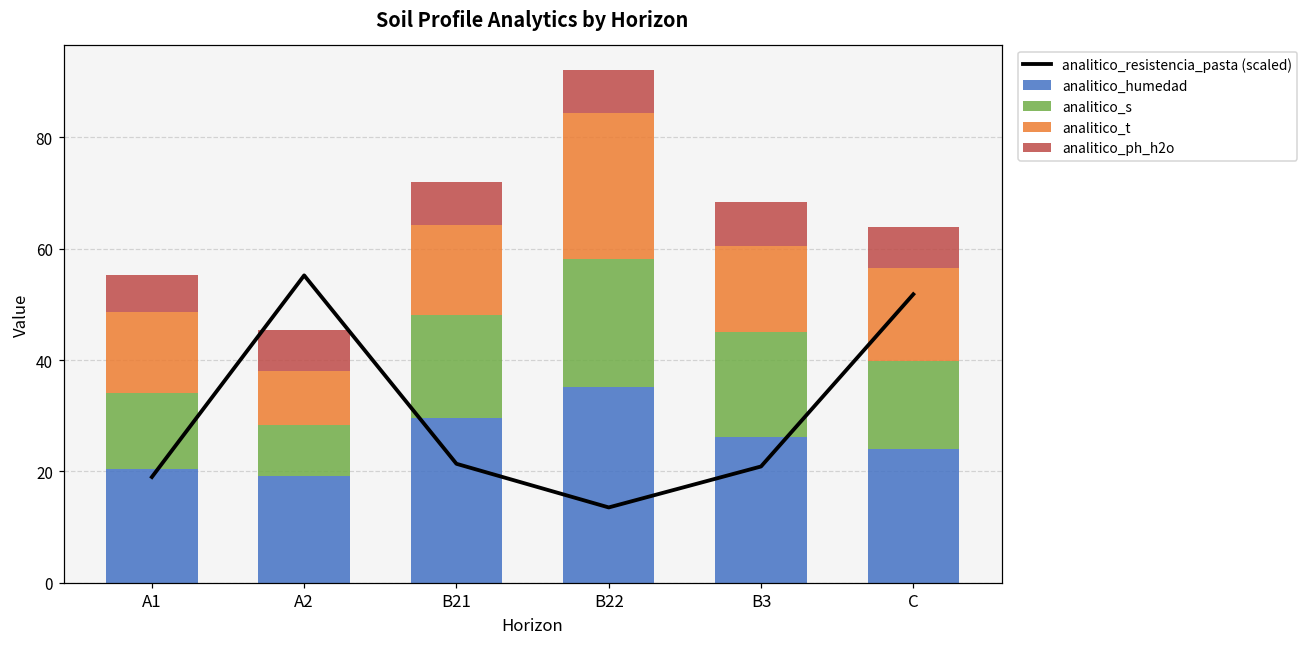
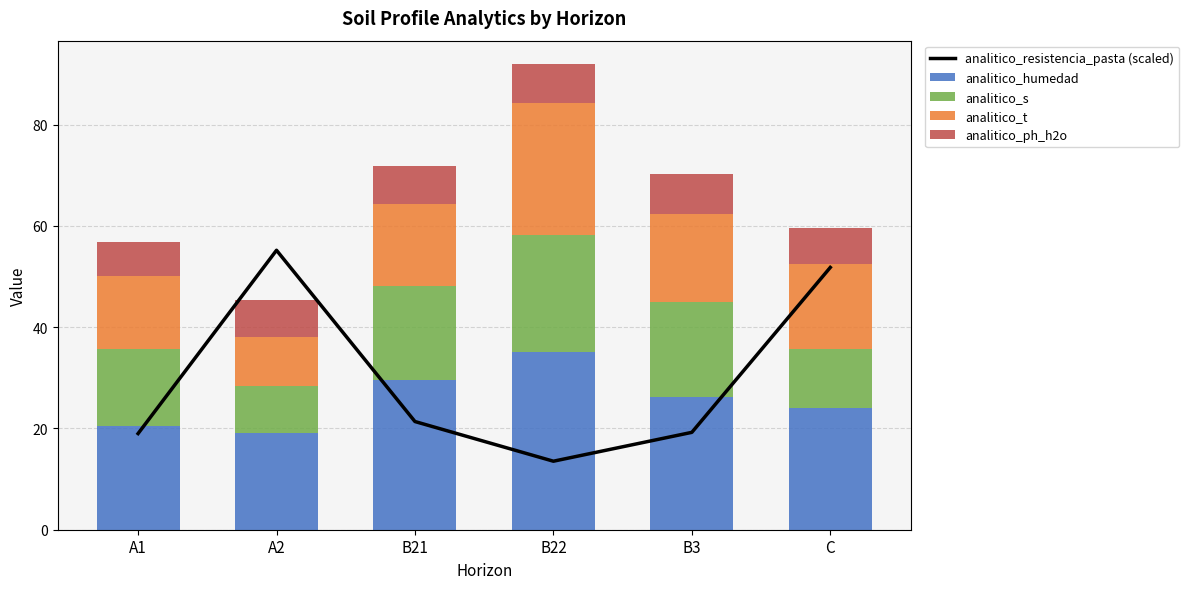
analitico_s, A1: 14 -> 15
analitico_resistencia_pasta (scaled), B3: 21 -> 19
analitico_t, B3: 15 -> 17
analitico_s, C: 16 -> 12
